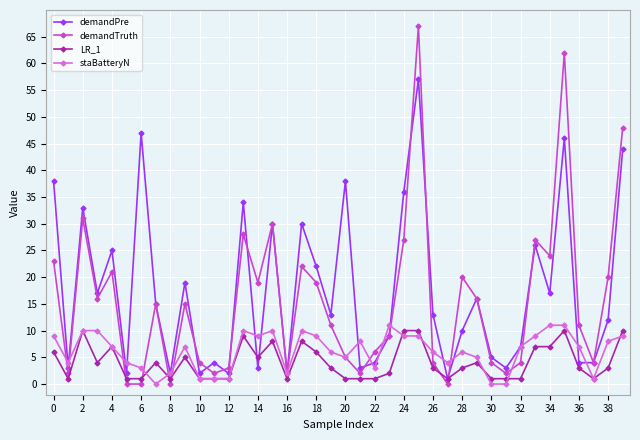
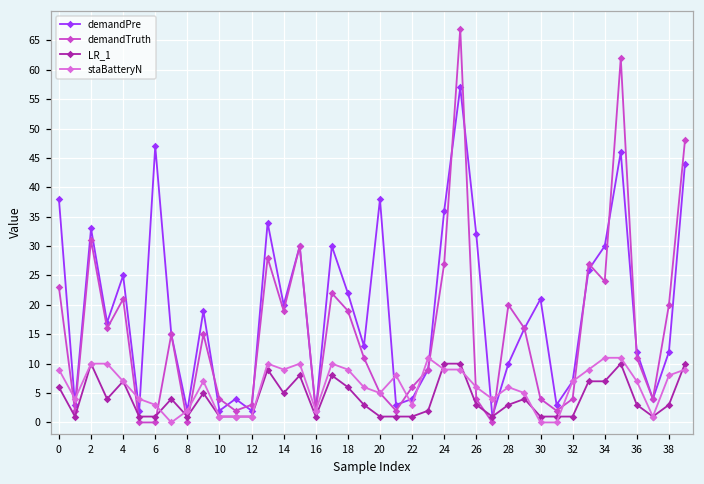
demandPre, 14: 3 -> 20
demandPre, 26: 13 -> 32
demandPre, 30: 5 -> 21
demandPre, 34: 17 -> 30
demandPre, 36: 4 -> 12
